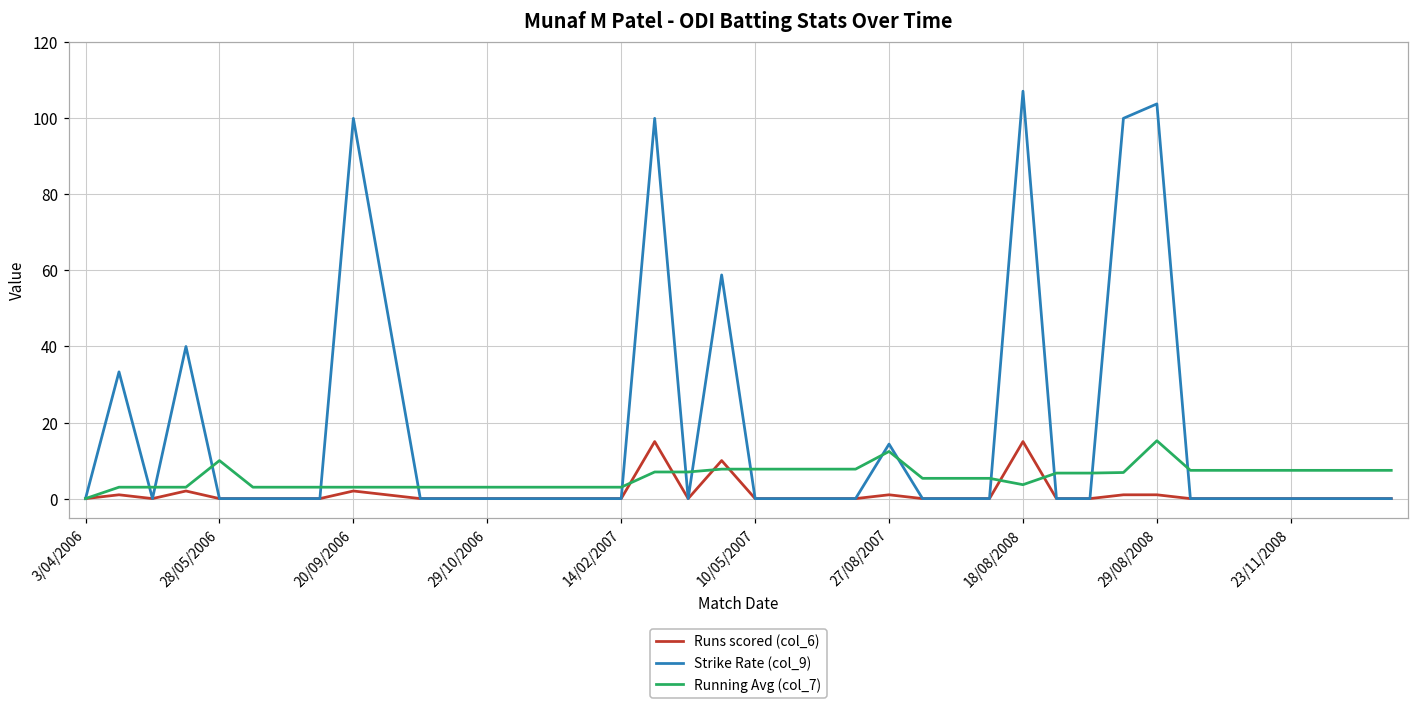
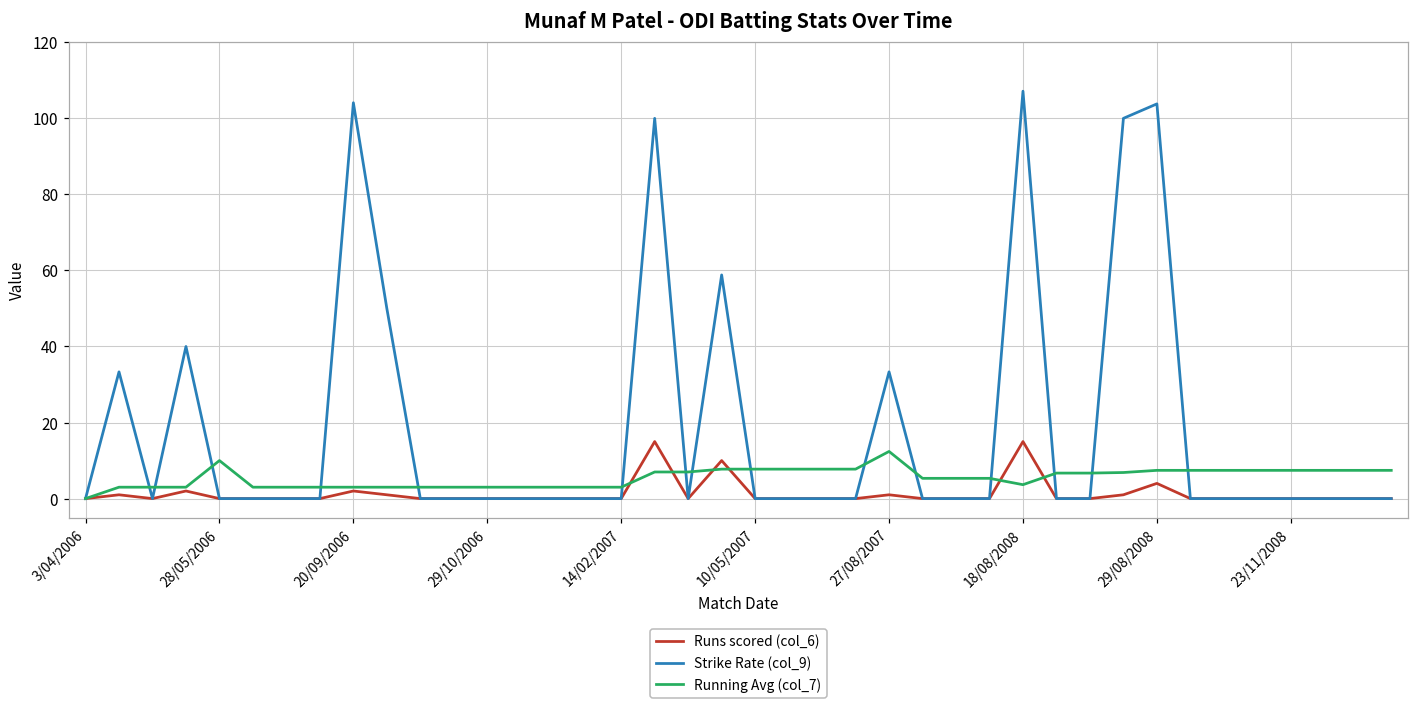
Strike Rate (col_9), 20/09/2006: 100 -> 104
Strike Rate (col_9), 27/08/2007: 14 -> 33
Runs scored (col_6), 29/08/2008: 1 -> 4
Running Avg (col_7), 29/08/2008: 15 -> 7
